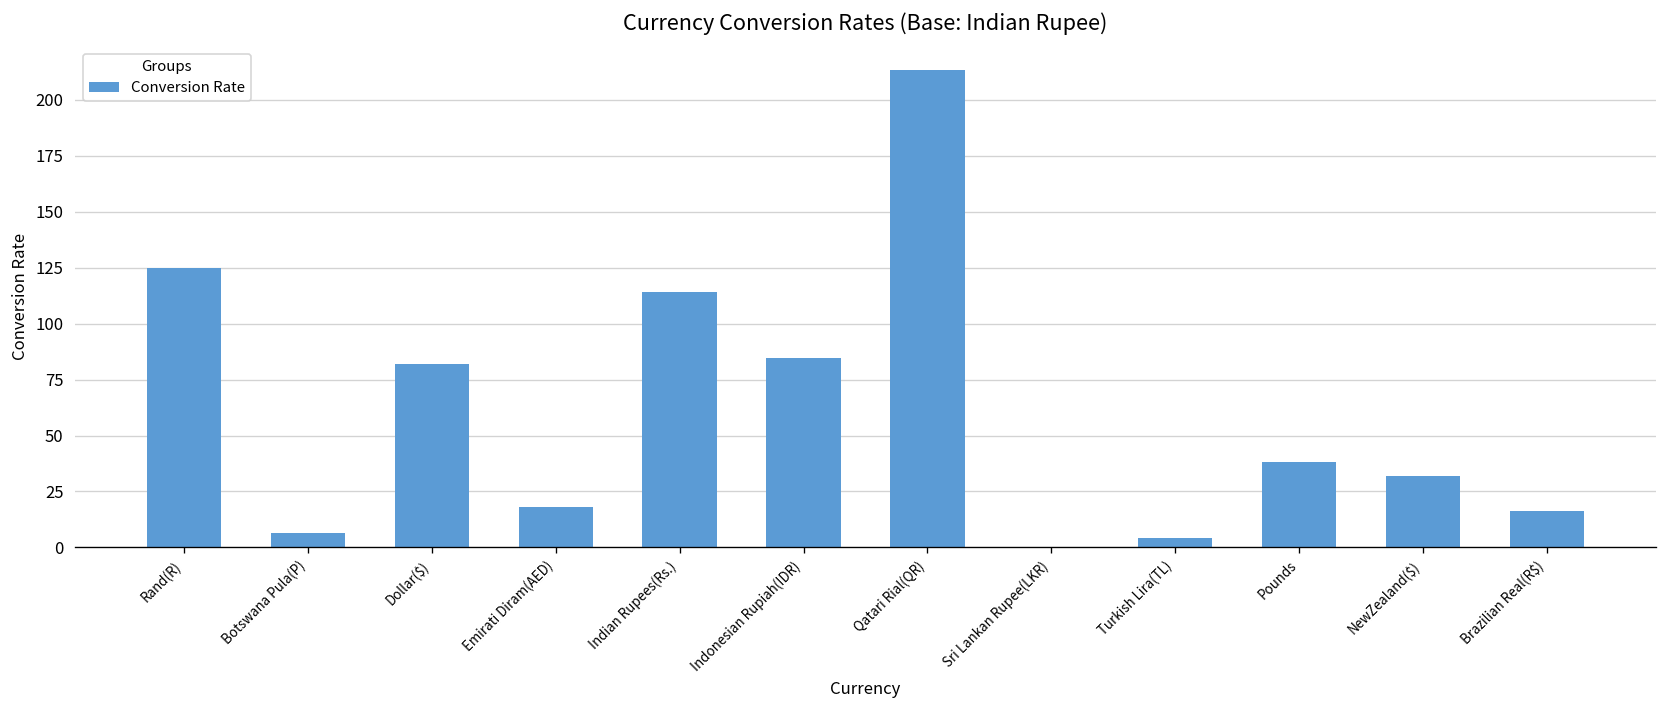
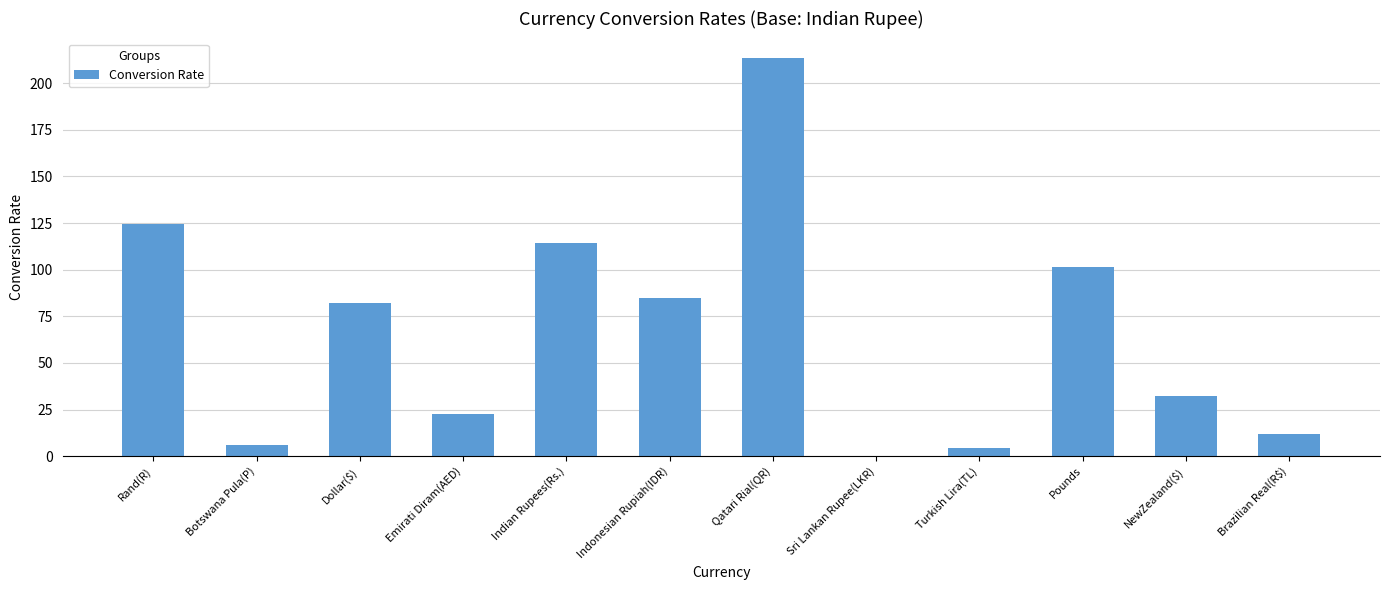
Emirati Diram(AED): 18 -> 22
Pounds: 38 -> 101
Brazilian Real(R$): 16 -> 12
